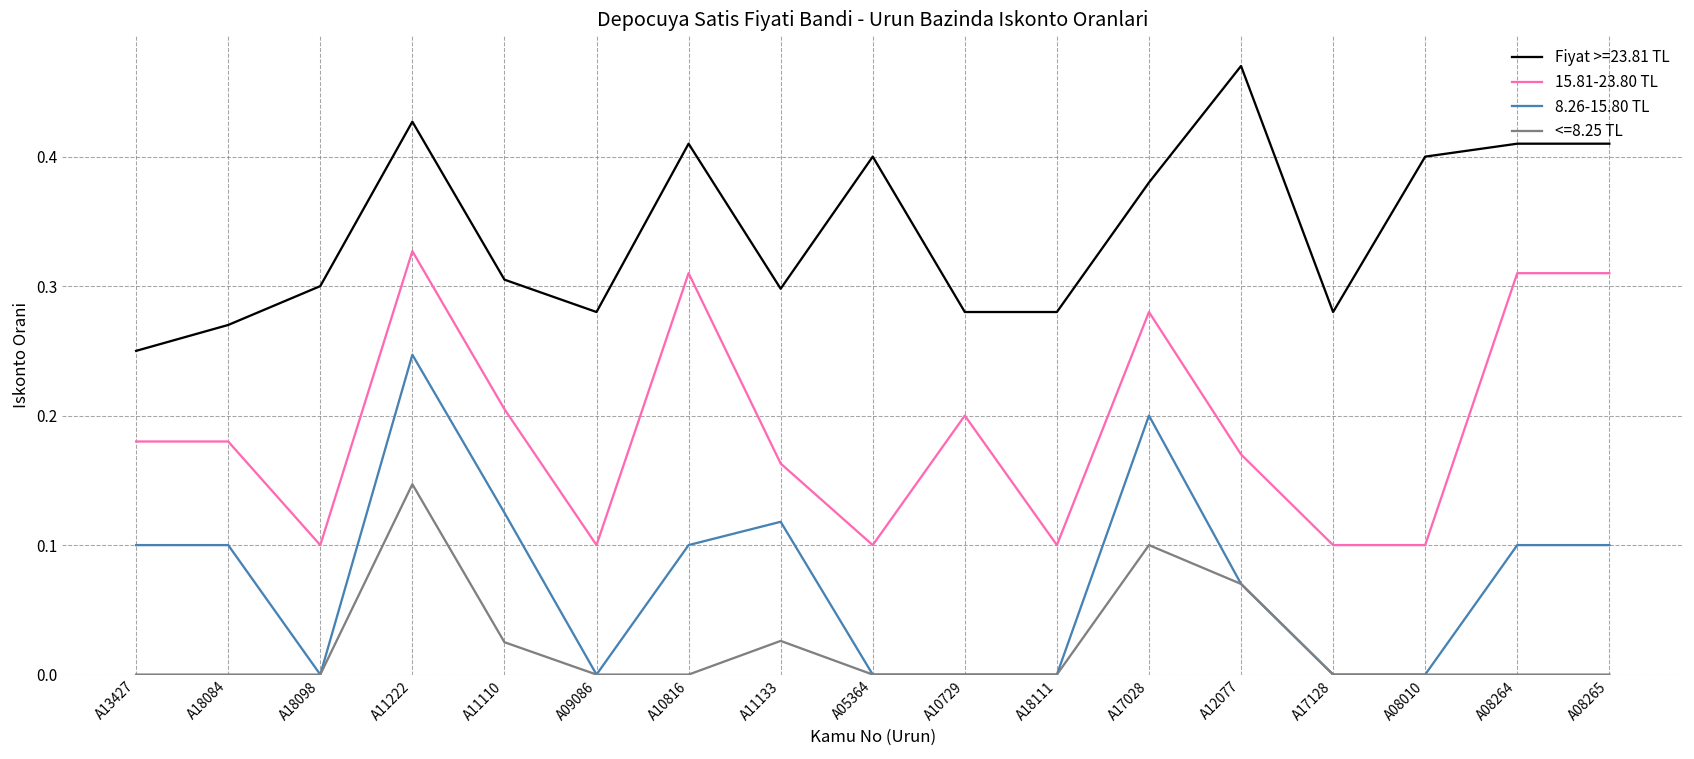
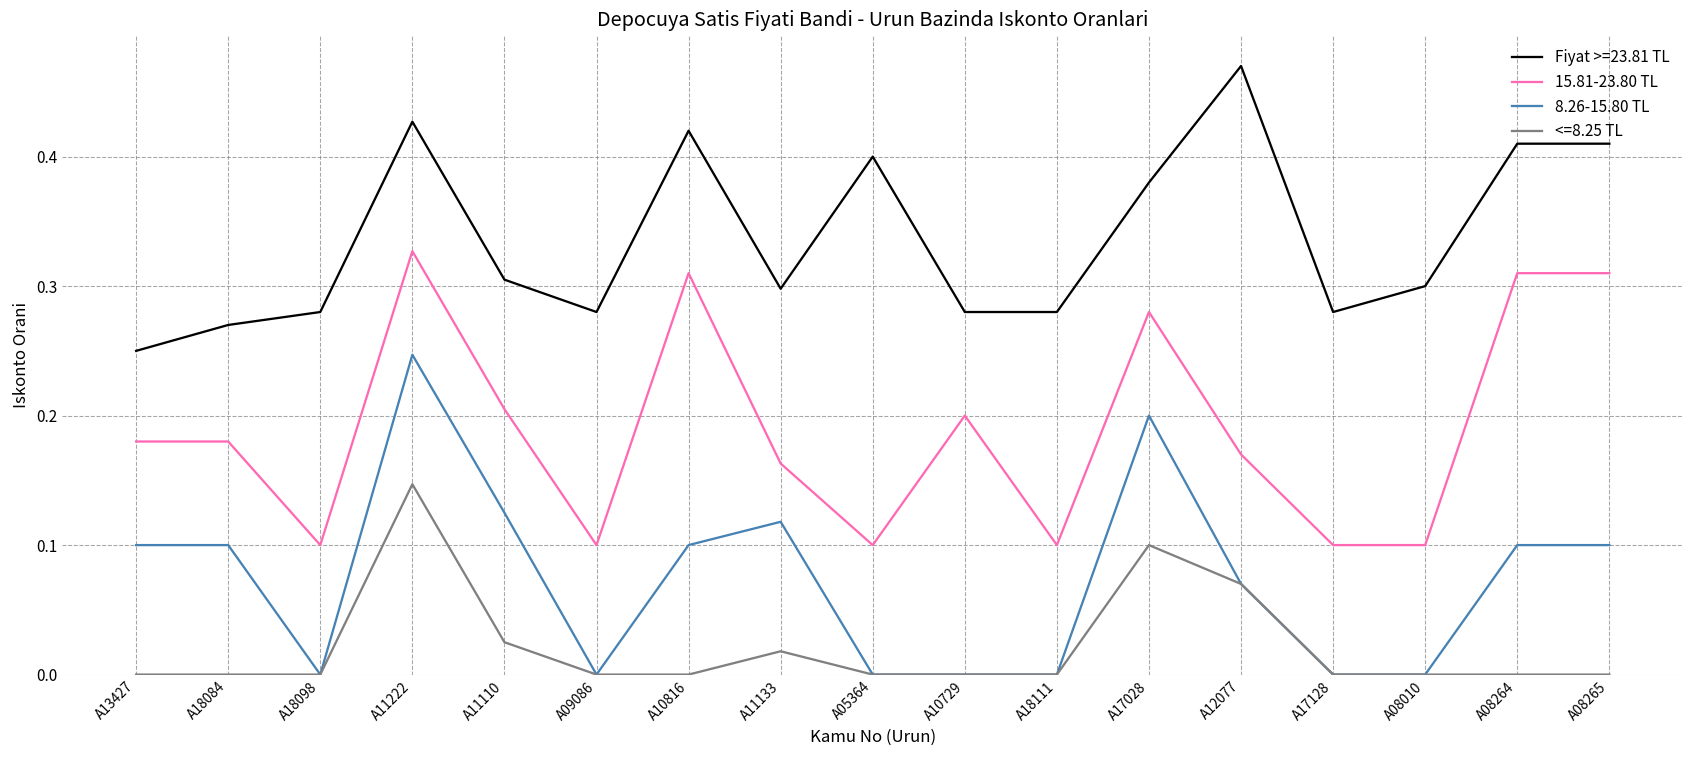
Fiyat >=23.81 TL, A18098: 0.30 -> 0.28
Fiyat >=23.81 TL, A10816: 0.41 -> 0.42
<=8.25 TL, A11133: 0.026 -> 0.018
Fiyat >=23.81 TL, A08010: 0.4 -> 0.3
